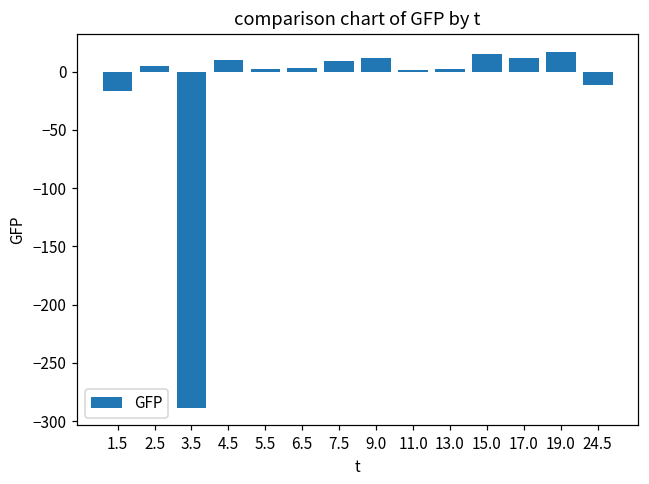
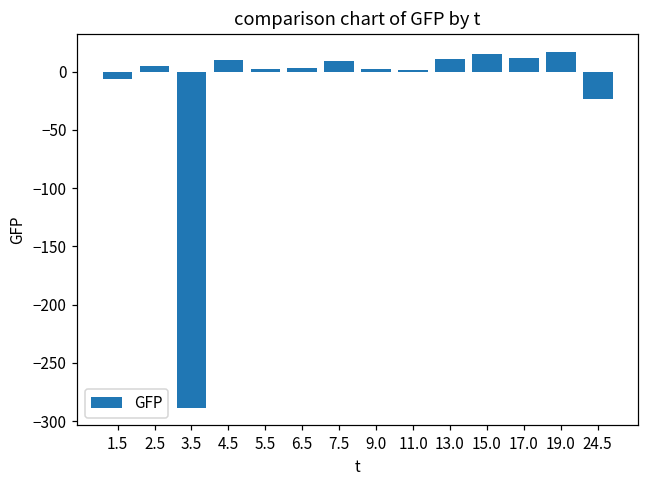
1.5: -17 -> -7
9.0: 11 -> 2
13.0: 2 -> 10
24.5: -11 -> -24
